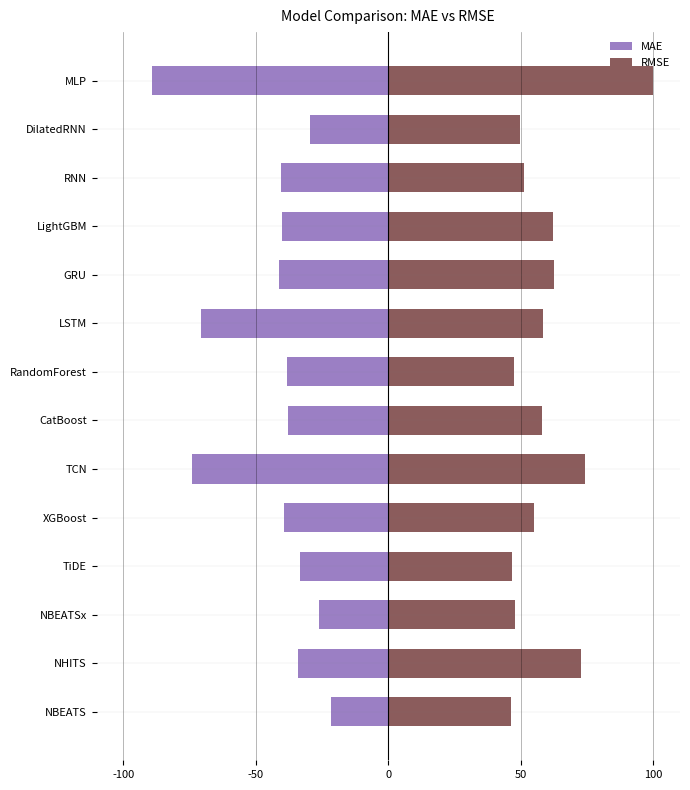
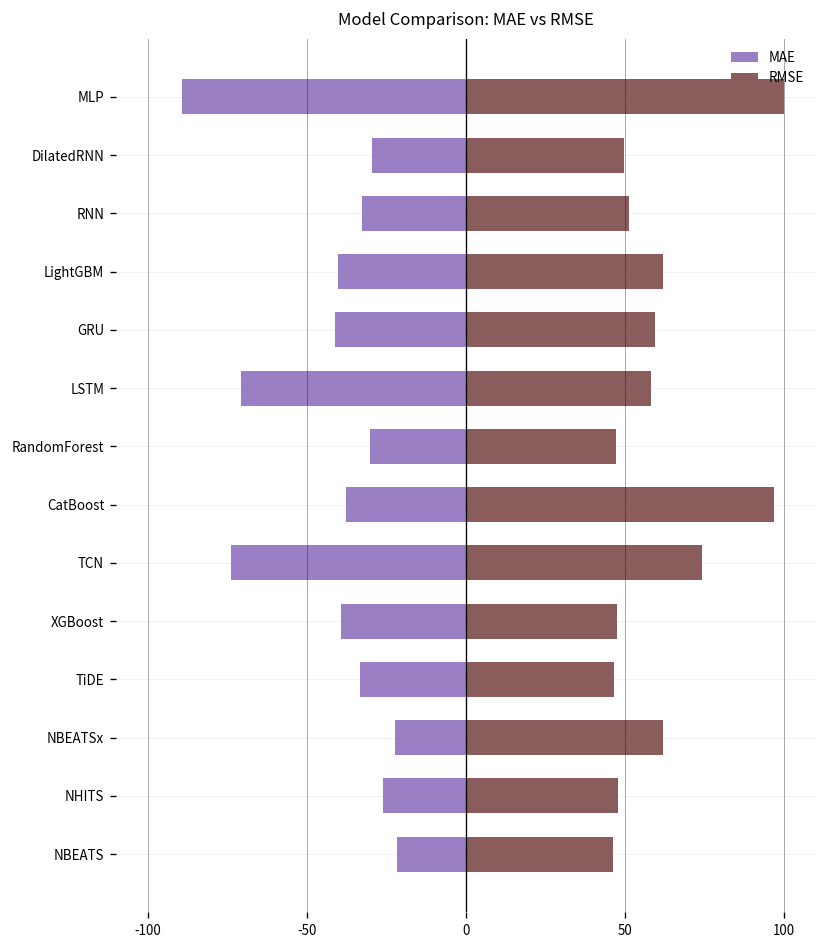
MAE, RNN: -40 -> -33
RMSE, GRU: 63 -> 60
MAE, RandomForest: -38 -> -30
RMSE, CatBoost: 58 -> 97
RMSE, XGBoost: 55 -> 47
MAE, NBEATSx: -26 -> -22
RMSE, NBEATSx: 48 -> 62
MAE, NHITS: -34 -> -26
RMSE, NHITS: 73 -> 48
